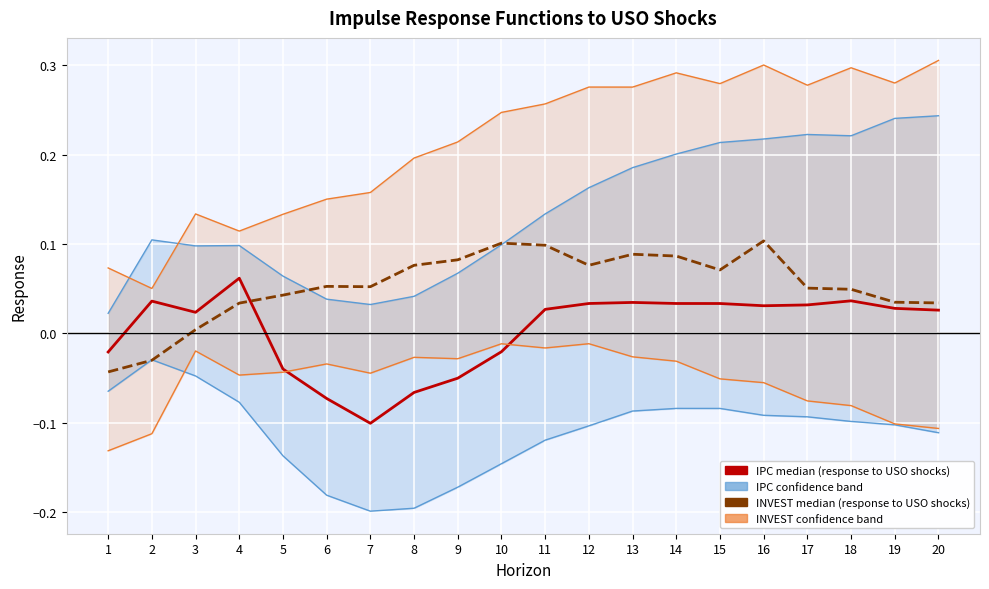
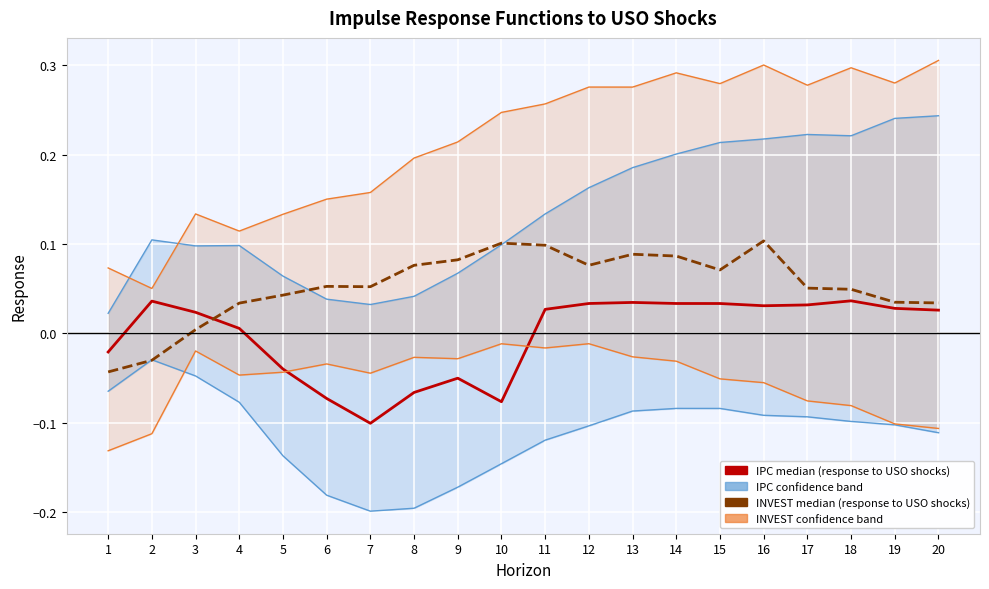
IPC median (response to USO shocks), 4: 0.06 -> 0.01
IPC median (response to USO shocks), 10: -0.02 -> -0.08
